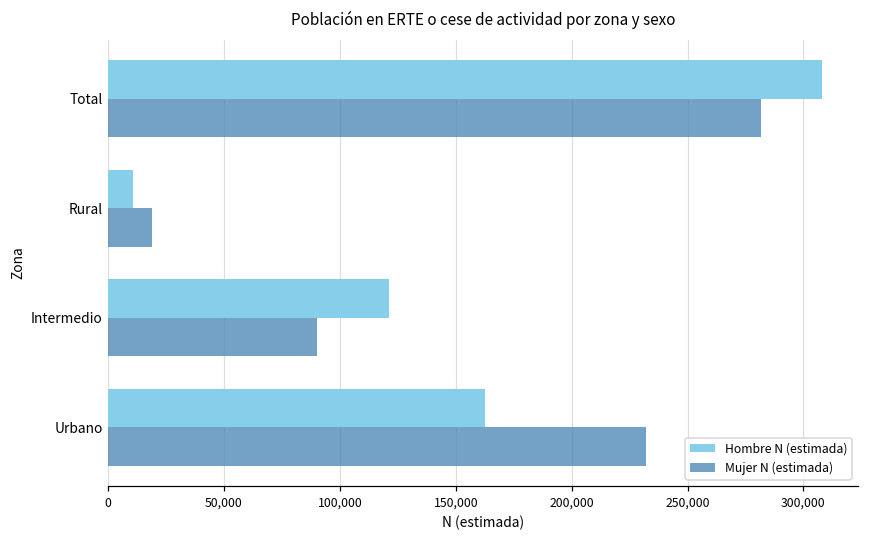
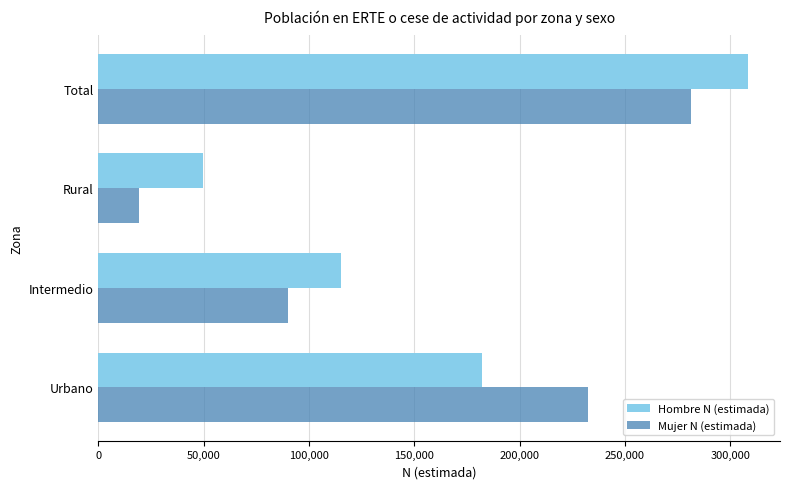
Hombre N (estimada), Rural: 11,000 -> 50,000
Hombre N (estimada), Intermedio: 121,000 -> 115,000
Hombre N (estimada), Urbano: 162,000 -> 182,000
